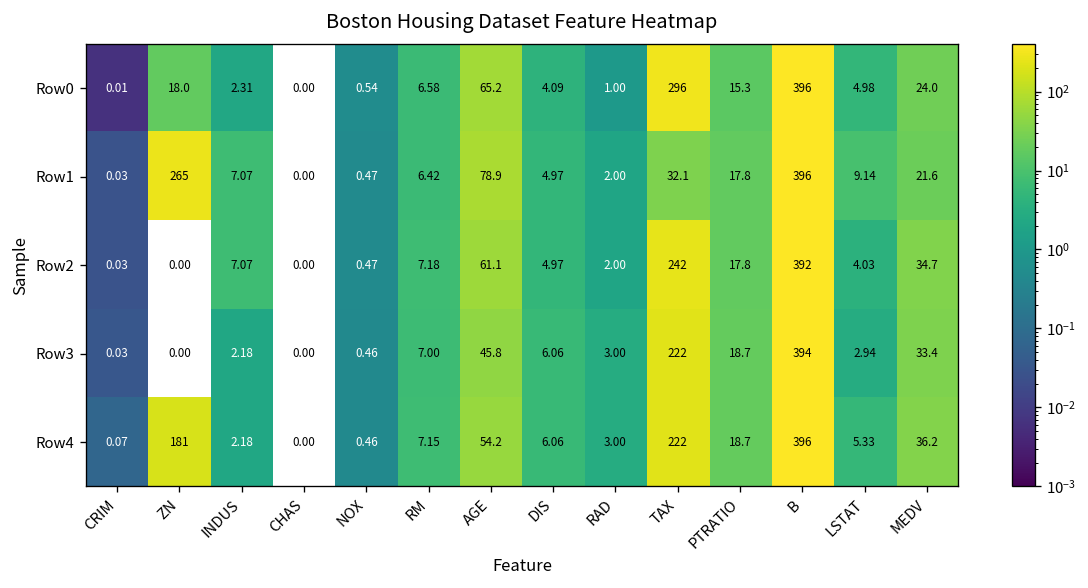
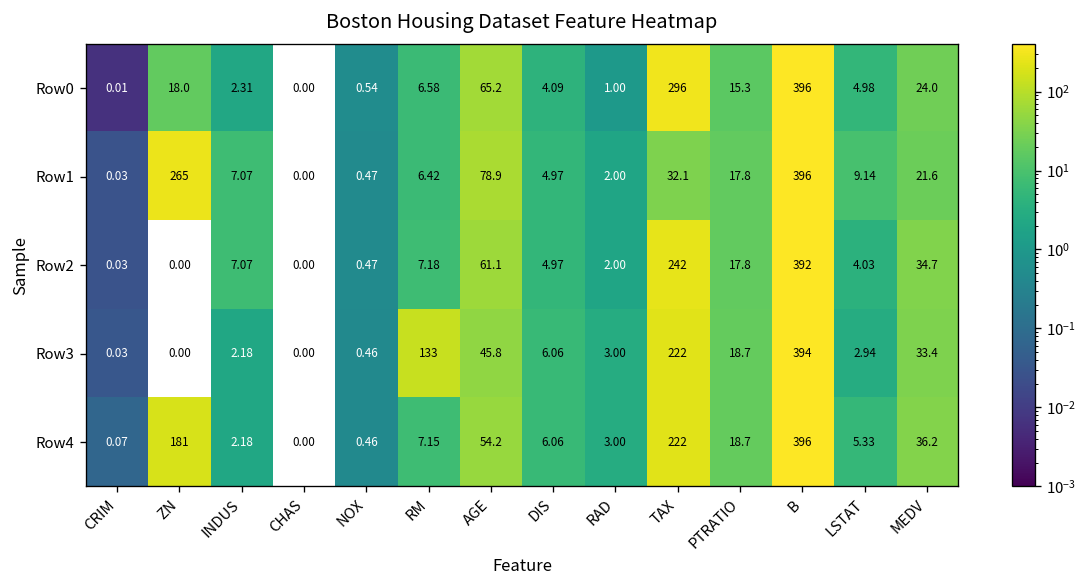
Row3, RM: 7.00 -> 133
